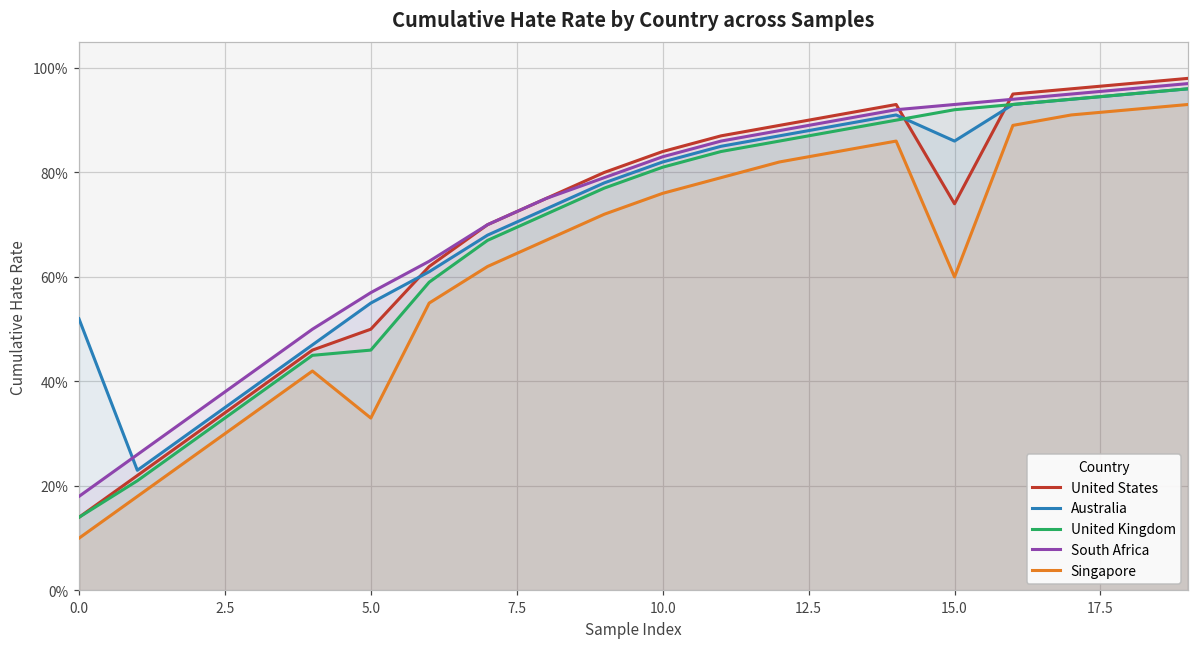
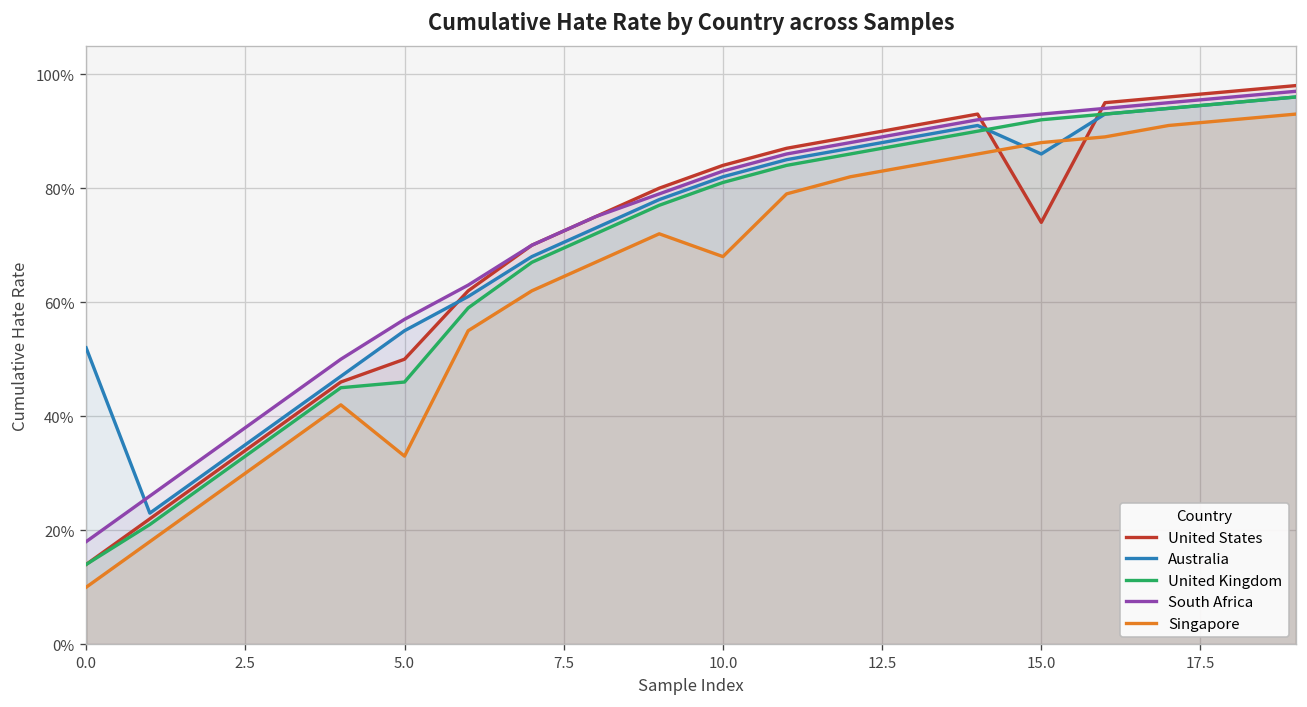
Singapore, 10.0: 76% -> 68%
Singapore, 15.0: 60% -> 88%
